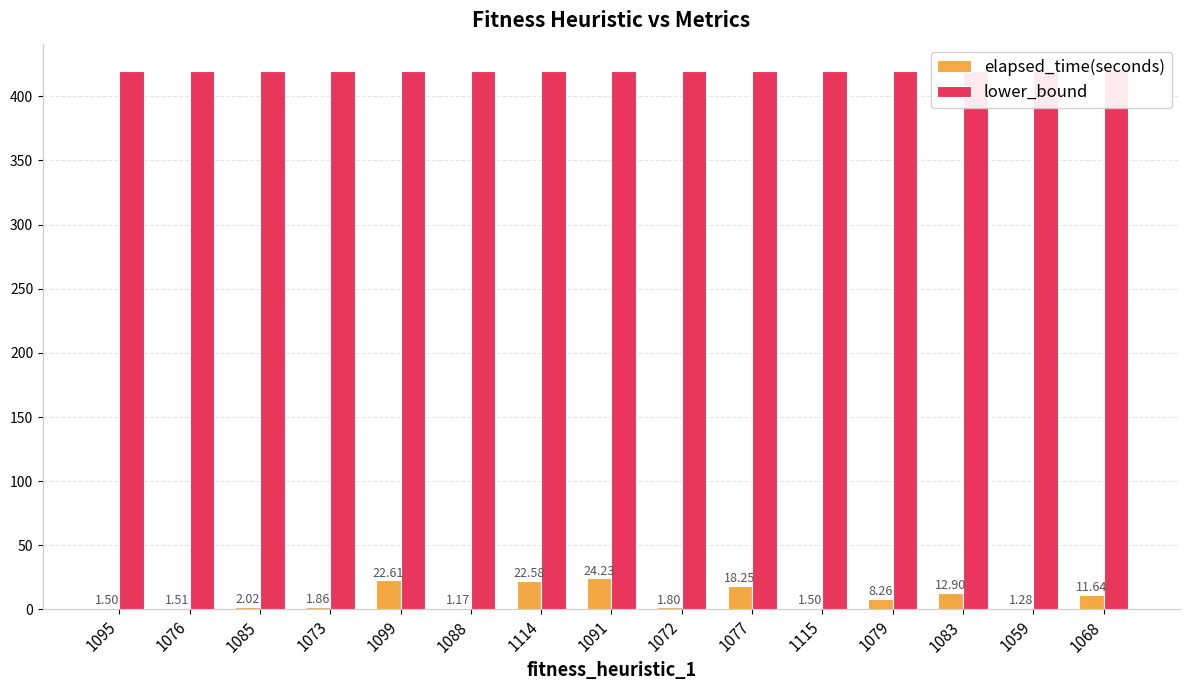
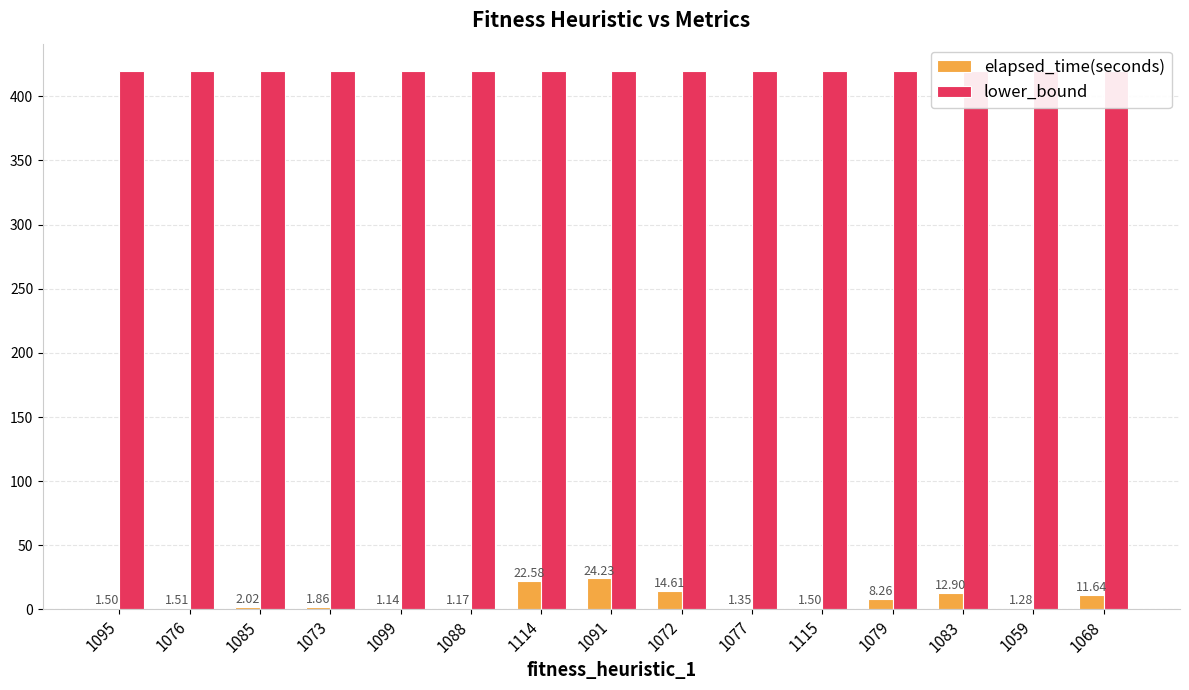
elapsed_time(seconds), 1099: 22.61 -> 1.14
elapsed_time(seconds), 1072: 1.80 -> 14.61
elapsed_time(seconds), 1077: 18.25 -> 1.35
